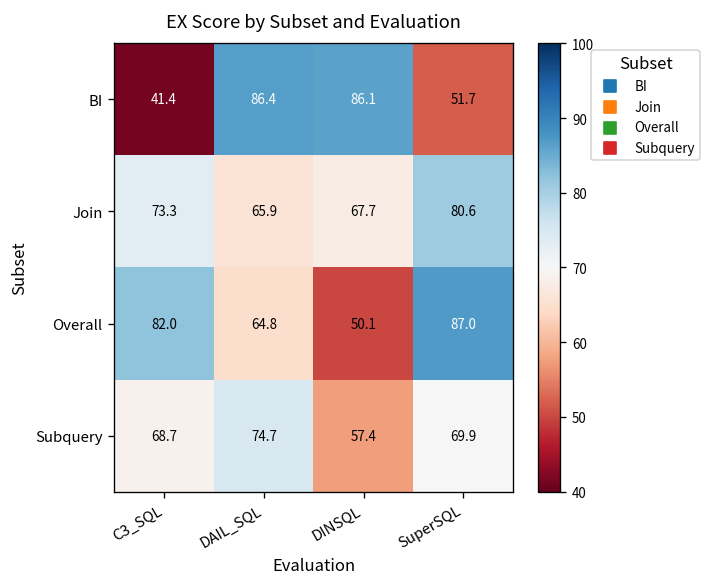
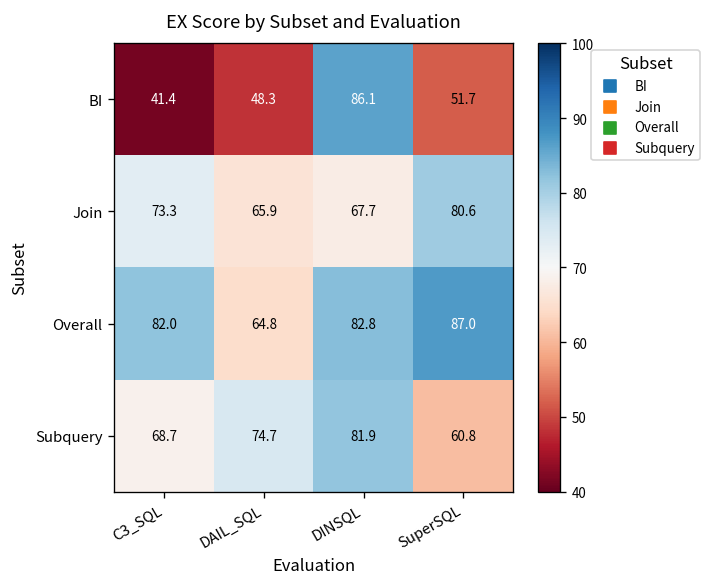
BI, DAIL_SQL: 86.4 -> 48.3
Overall, DINSQL: 50.1 -> 82.8
Subquery, DINSQL: 57.4 -> 81.9
Subquery, SuperSQL: 69.9 -> 60.8
